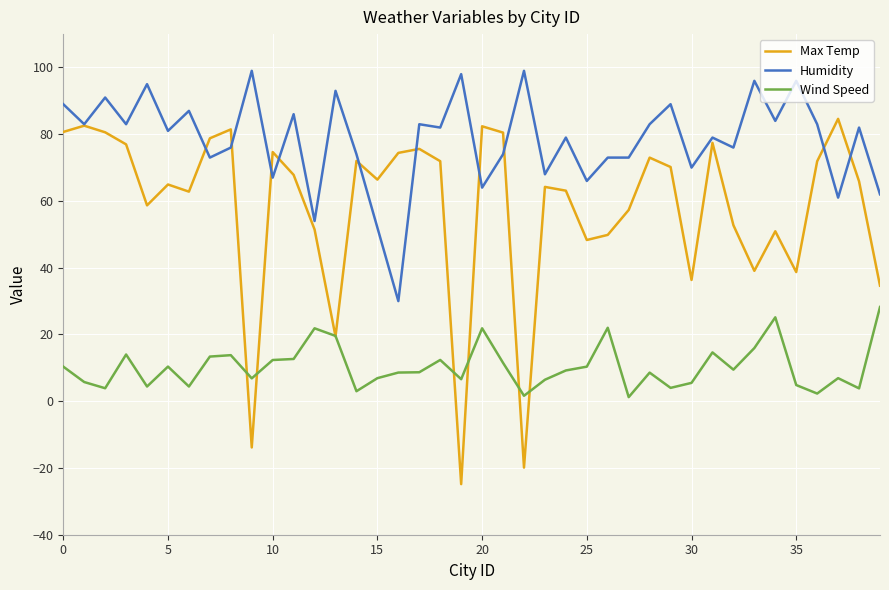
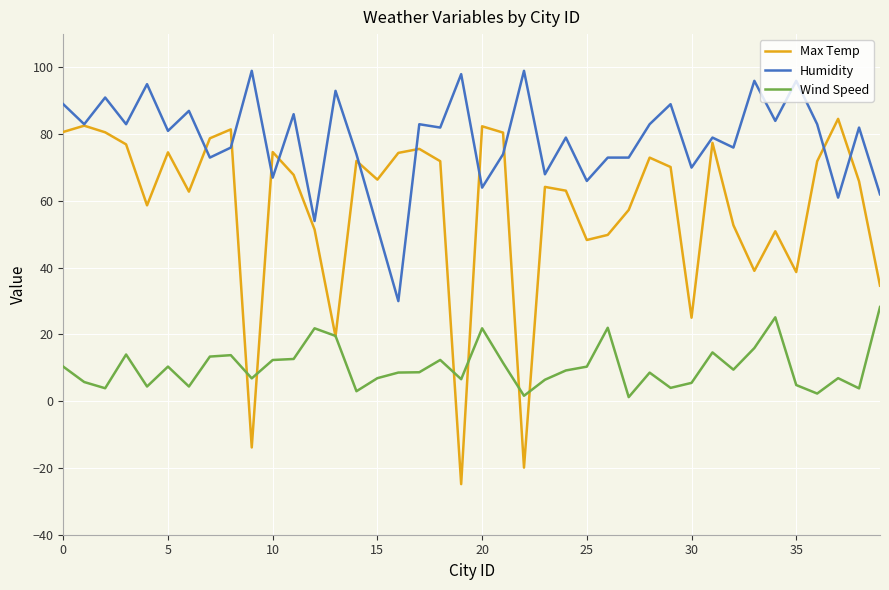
Max Temp, 5: 65 -> 75
Max Temp, 30: 36 -> 25
